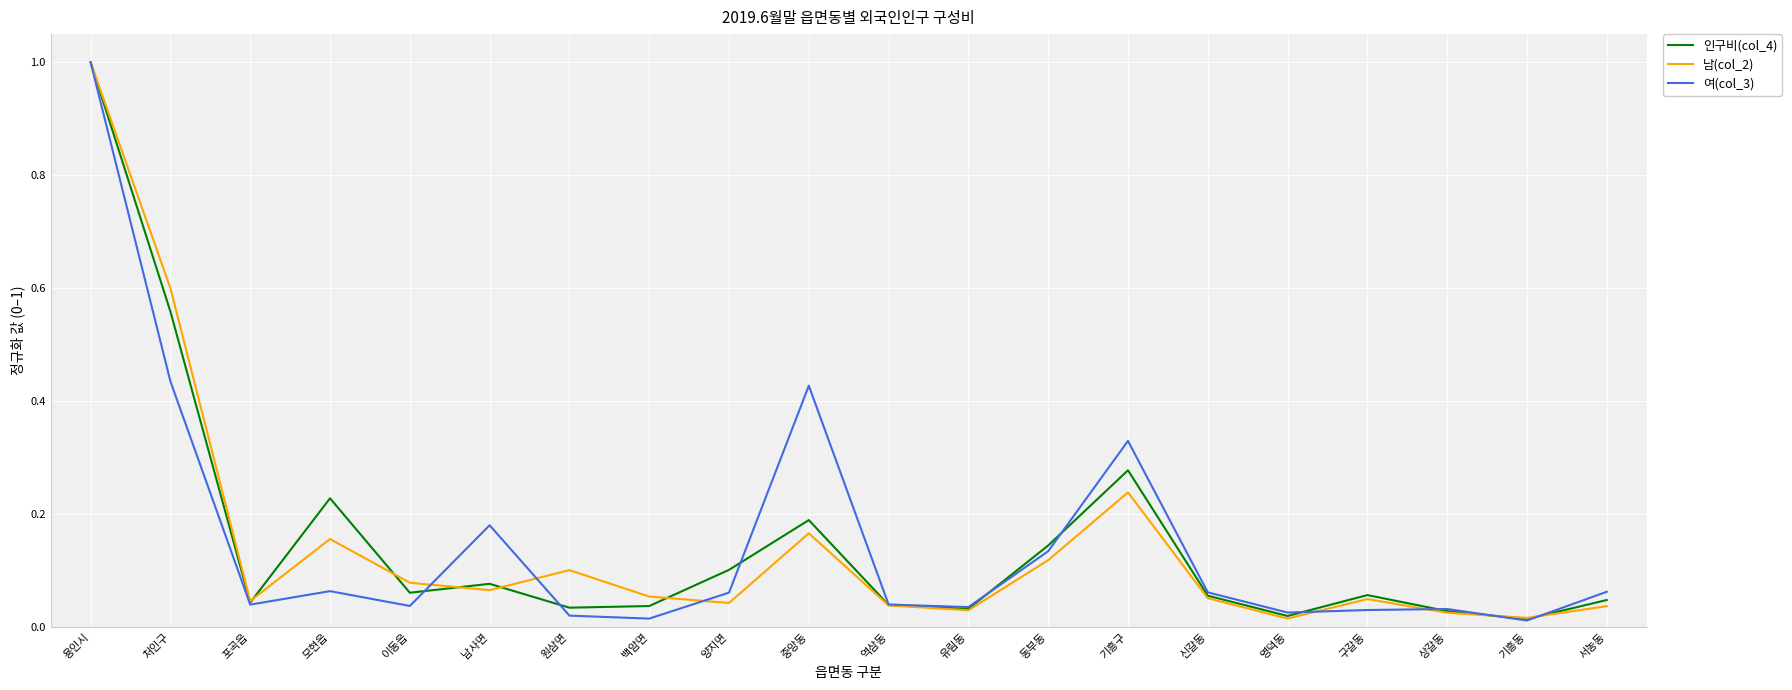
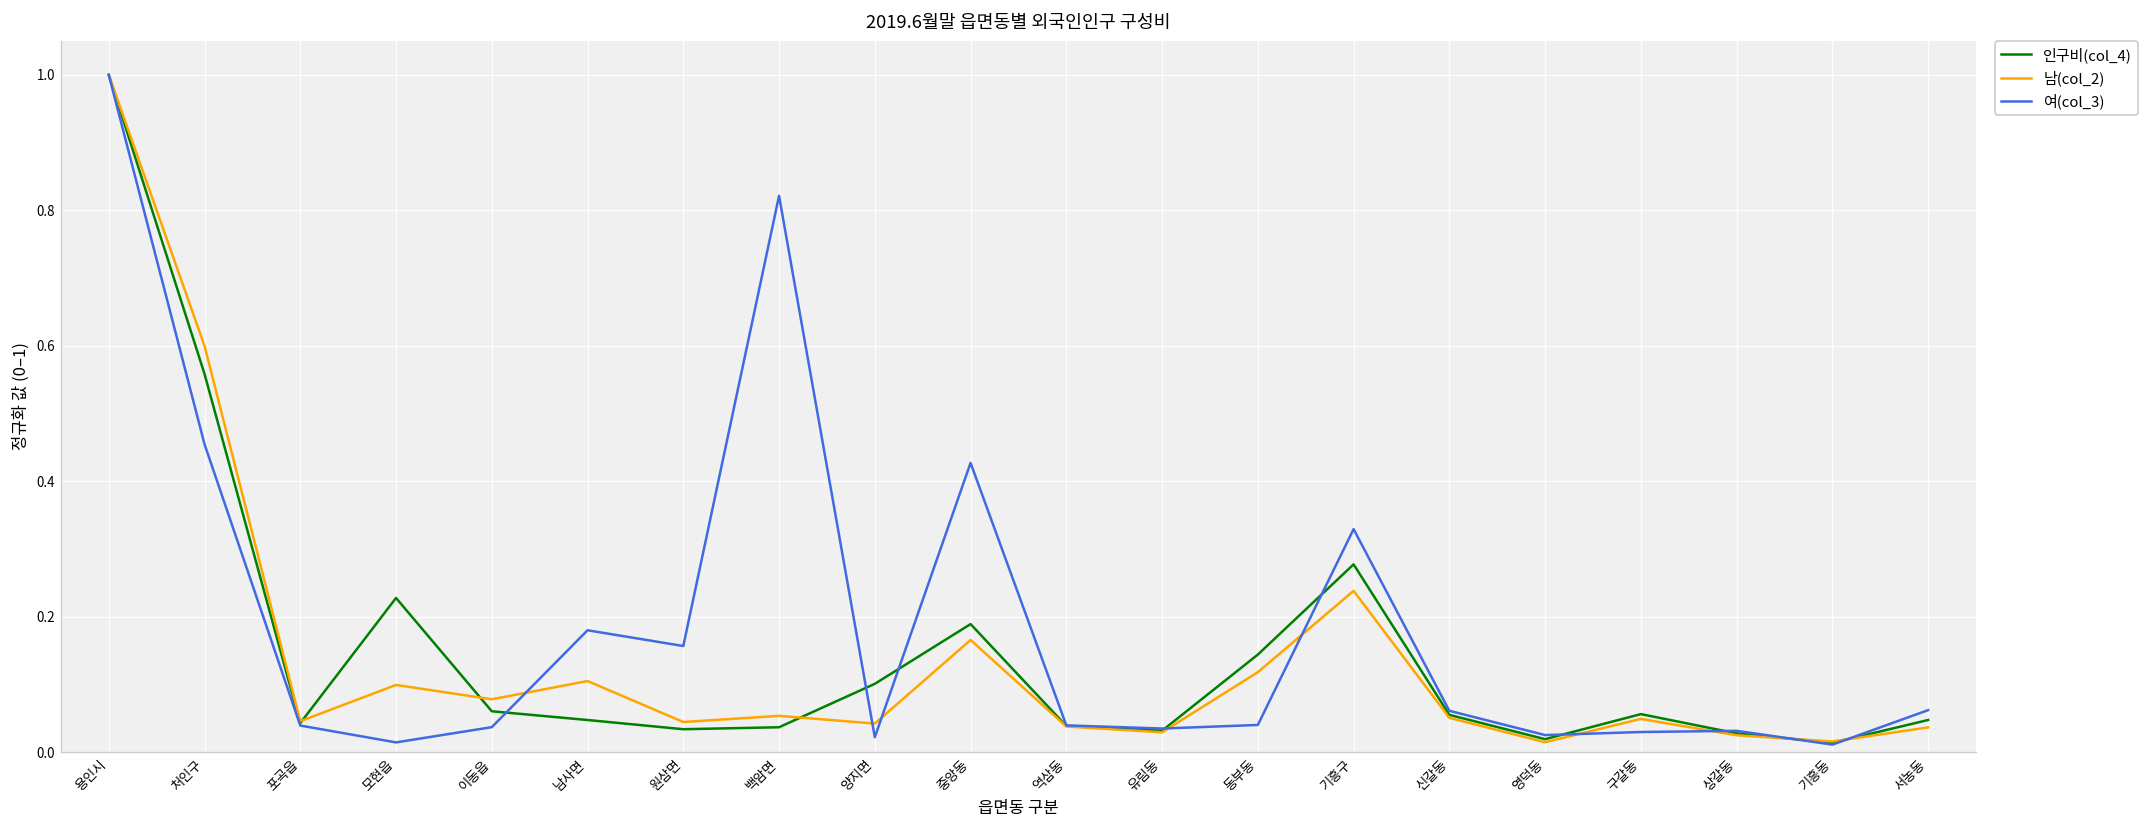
여(col_3), 처인구: 0.43 -> 0.45
남(col_2), 모현읍: 0.16 -> 0.10
여(col_3), 모현읍: 0.06 -> 0.01
인구비(col_4), 남사면: 0.08 -> 0.05
남(col_2), 남사면: 0.06 -> 0.10
남(col_2), 원삼면: 0.10 -> 0.04
여(col_3), 원삼면: 0.02 -> 0.16
여(col_3), 백암면: 0.01 -> 0.82
여(col_3), 양지면: 0.06 -> 0.02
여(col_3), 동부동: 0.13 -> 0.04
